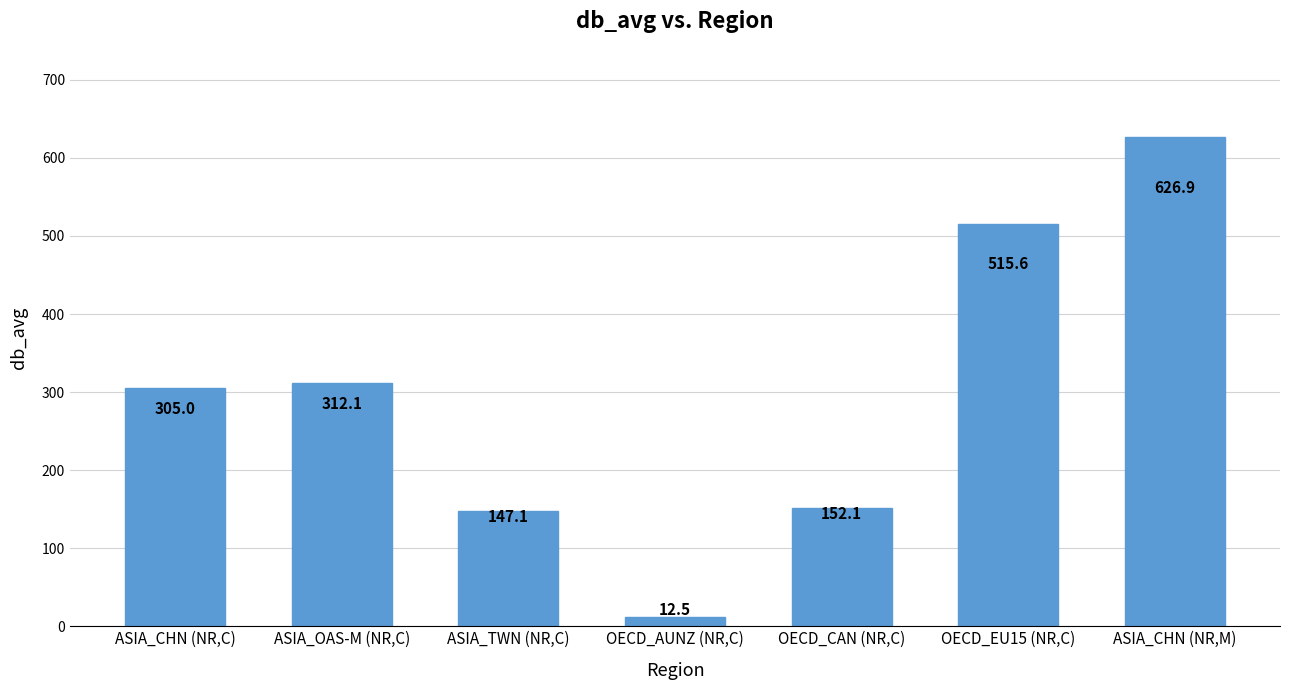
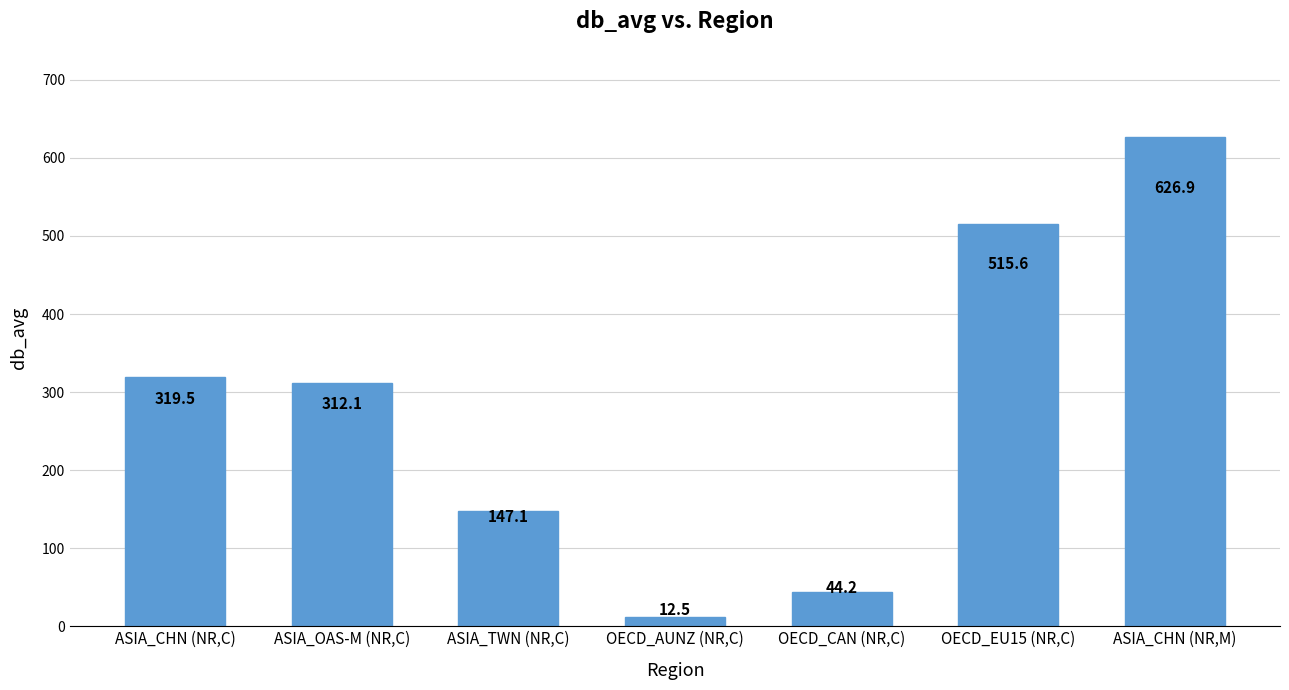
ASIA_CHN (NR,C): 305.0 -> 319.5
OECD_CAN (NR,C): 152.1 -> 44.2
